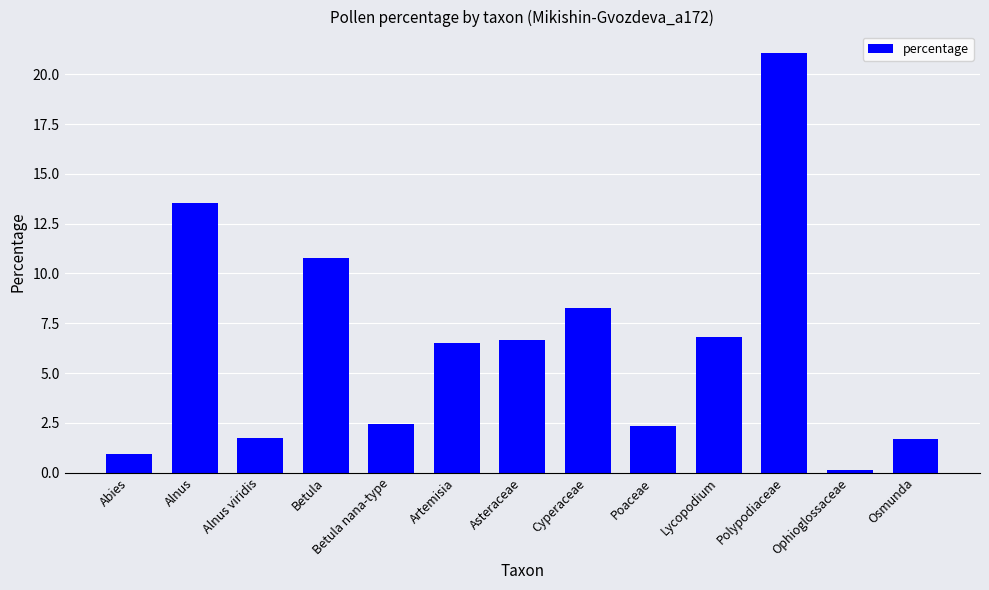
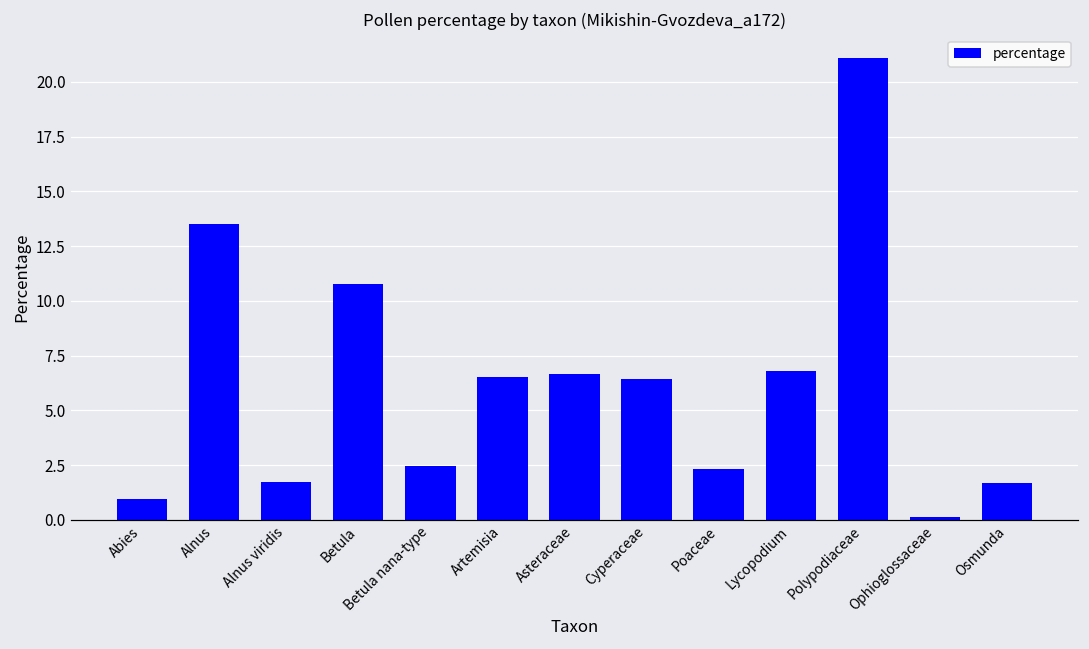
Cyperaceae: 8.3 -> 6.4
